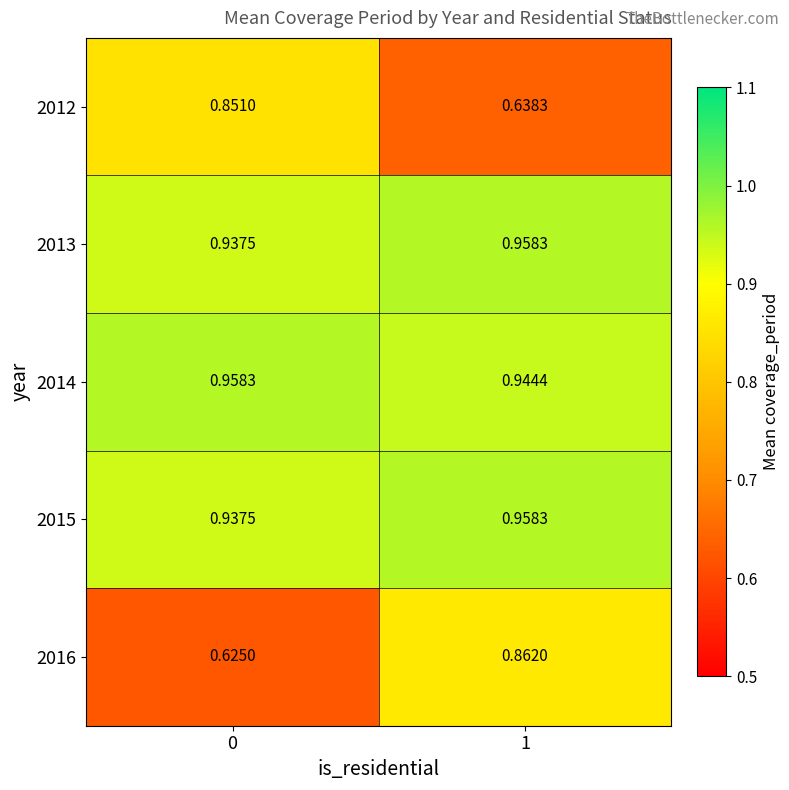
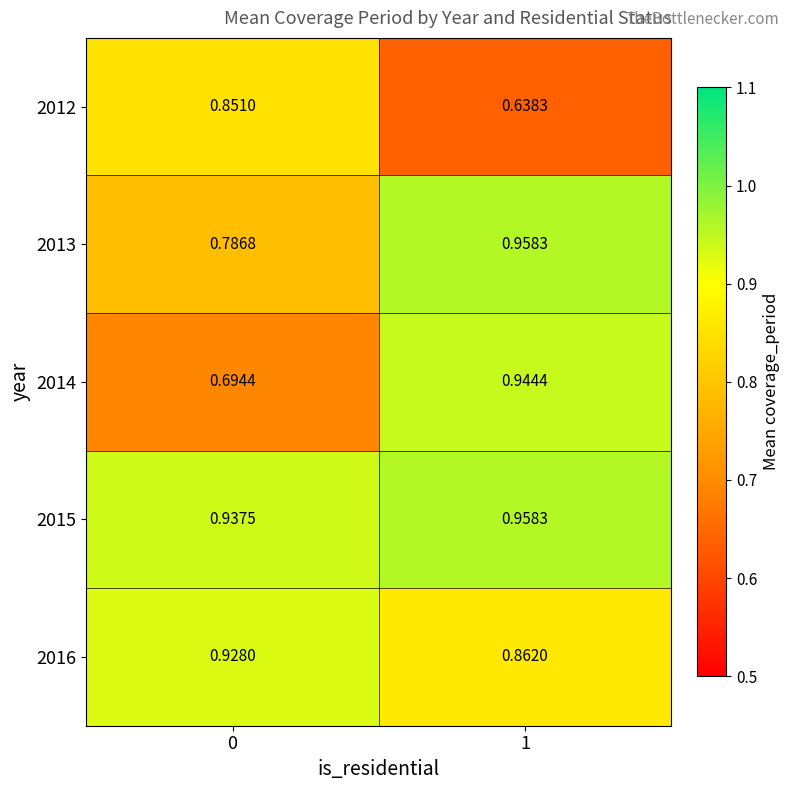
2013, 0: 0.9375 -> 0.7868
2014, 0: 0.9583 -> 0.6944
2016, 0: 0.6250 -> 0.9280
